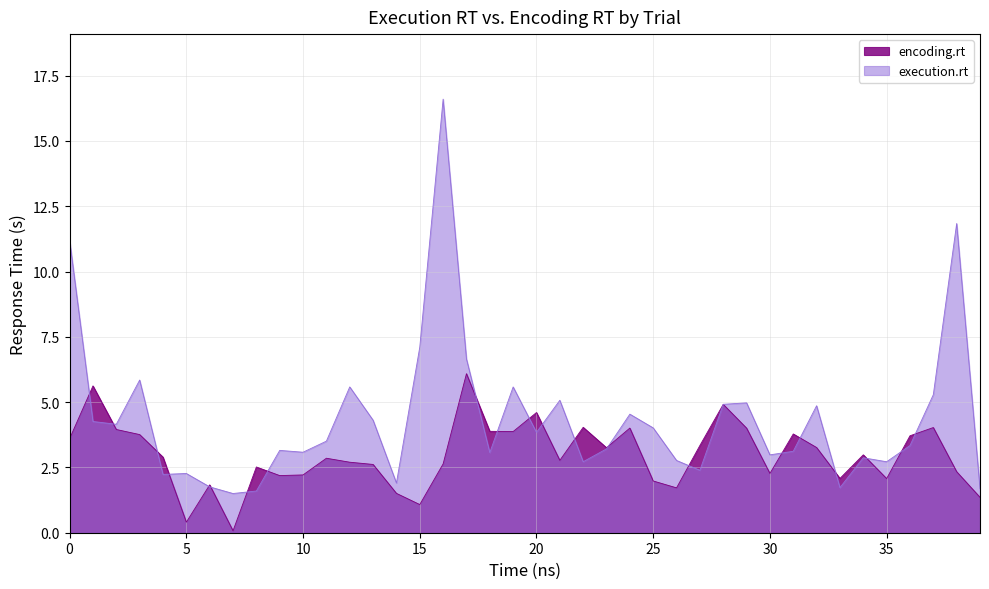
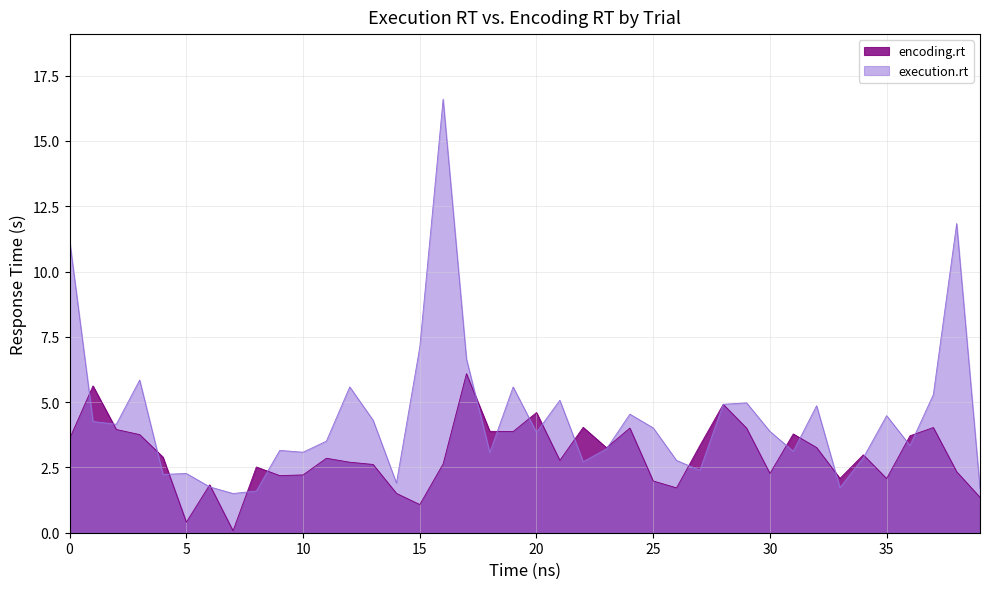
execution.rt, 30: 3.0 -> 3.9
execution.rt, 35: 2.7 -> 4.5
